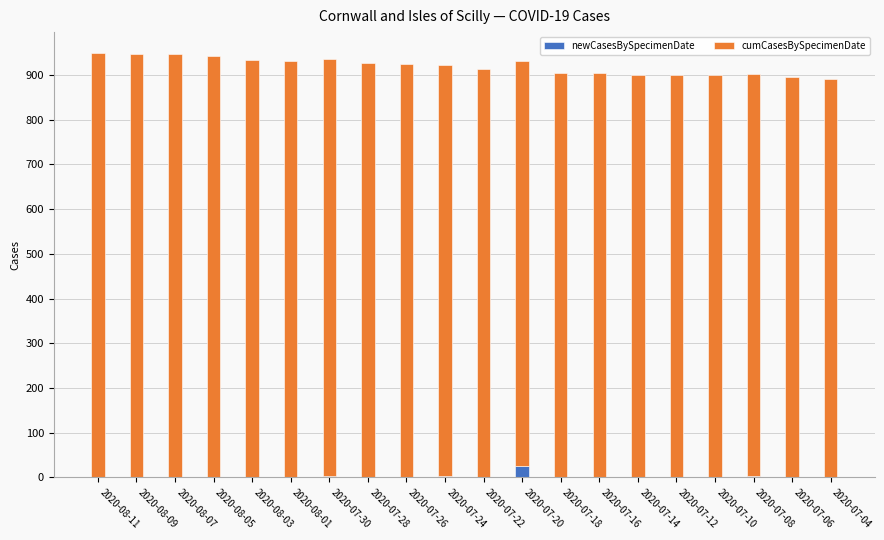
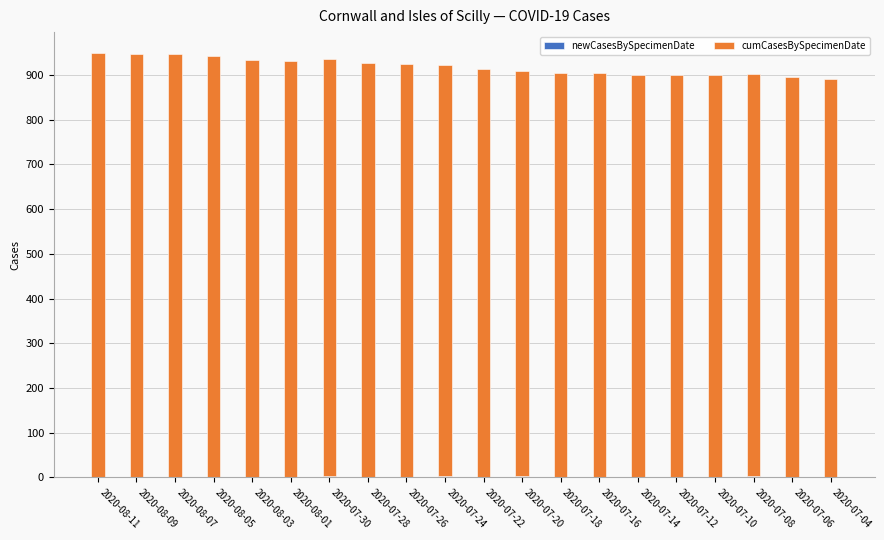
newCasesBySpecimenDate, 2020-07-20: 30 -> 0
